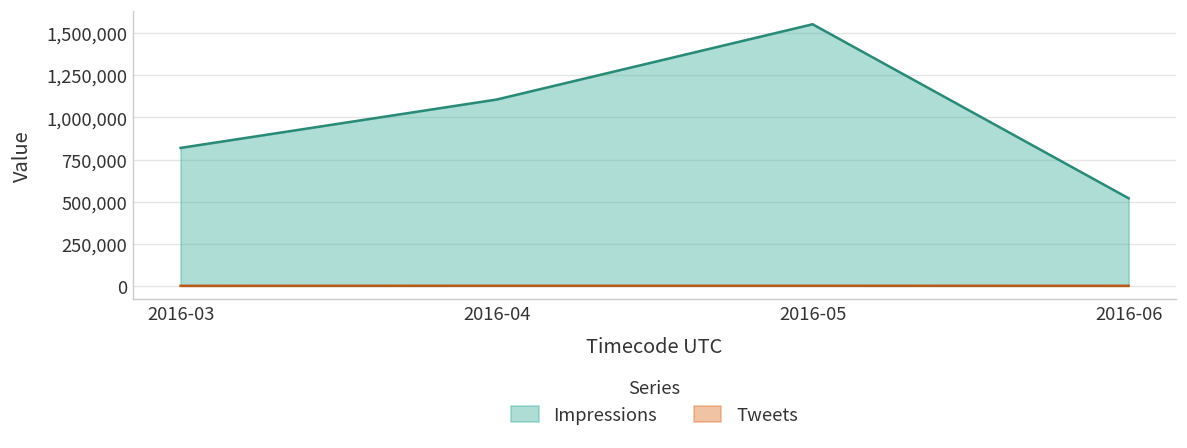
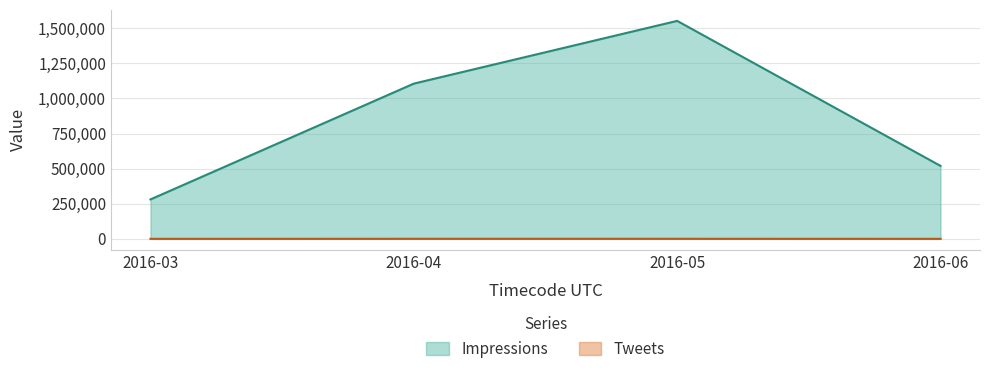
Impressions, 2016-03: 820,000 -> 280,000
